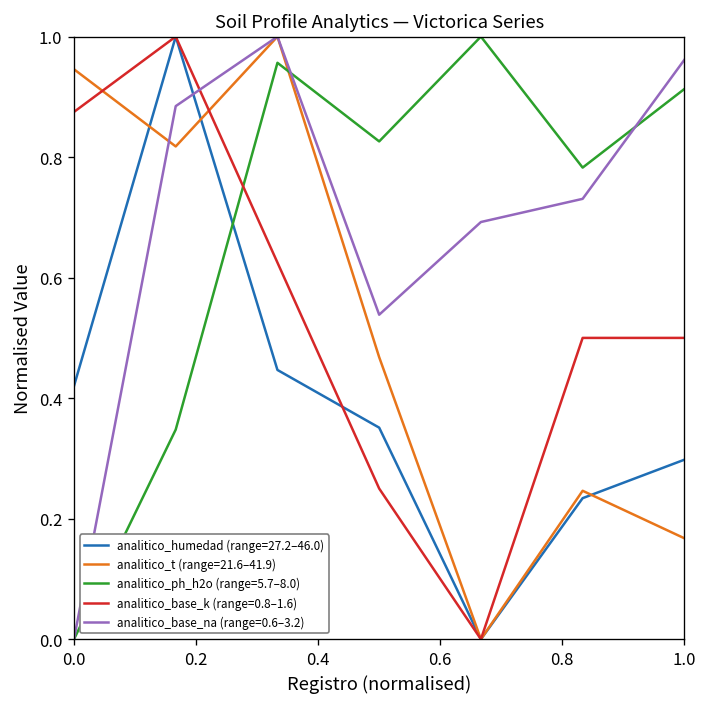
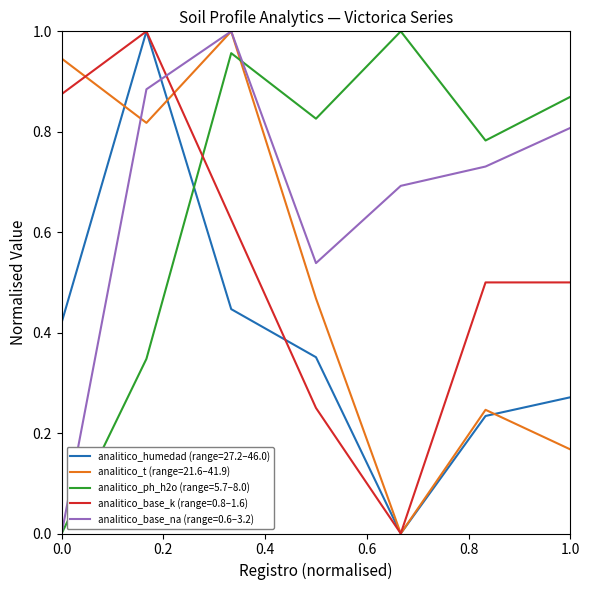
analitico_humedad (range=27.2–46.0), 1.0: 0.30 -> 0.27
analitico_ph_h2o (range=5.7–8.0), 1.0: 0.91 -> 0.87
analitico_base_na (range=0.6–3.2), 1.0: 0.96 -> 0.81
